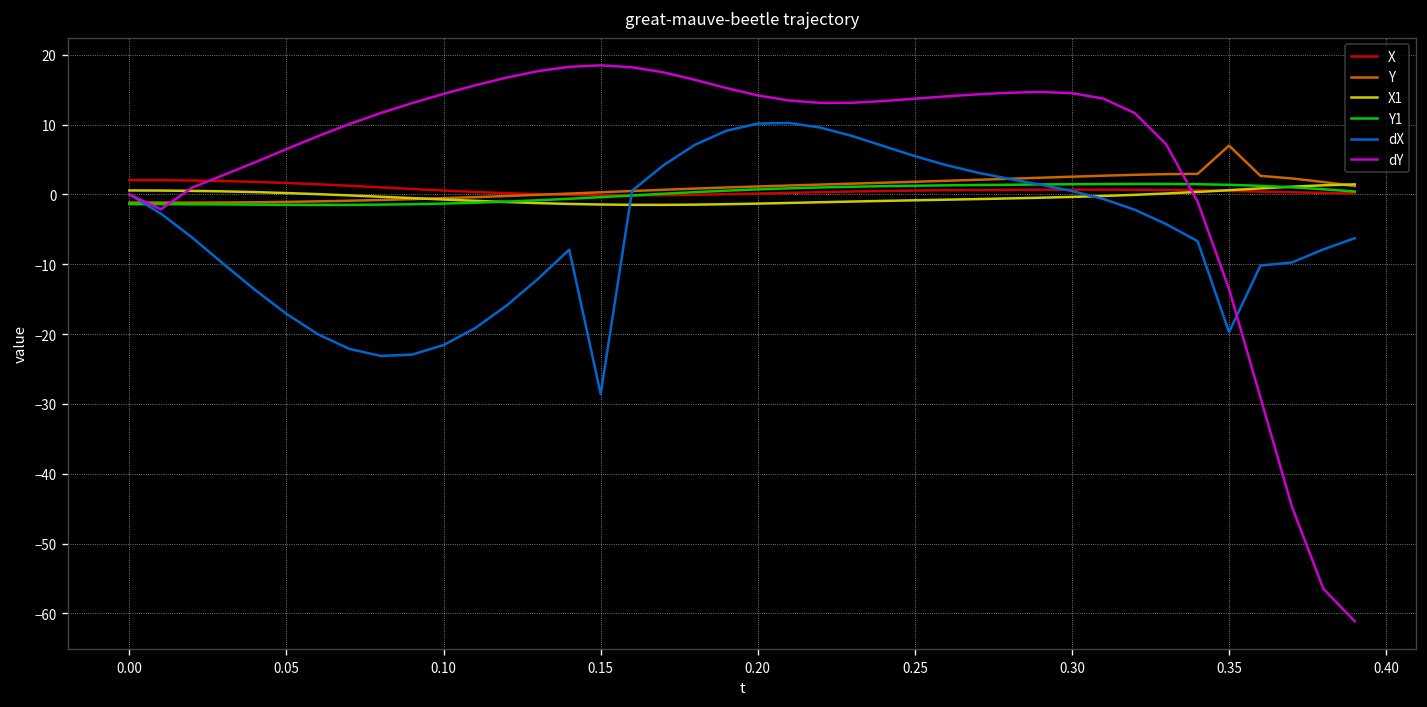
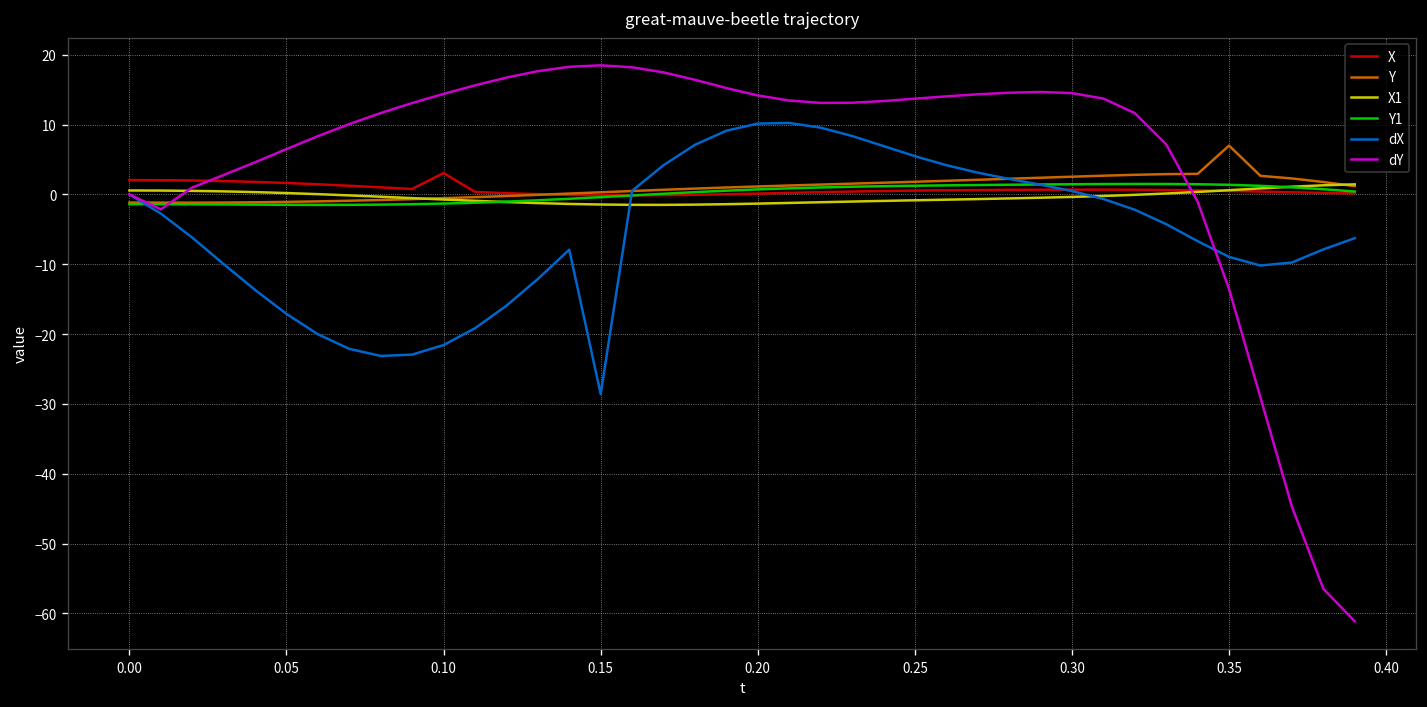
X, 0.10: 1 -> 3
dX, 0.35: -20 -> -9
